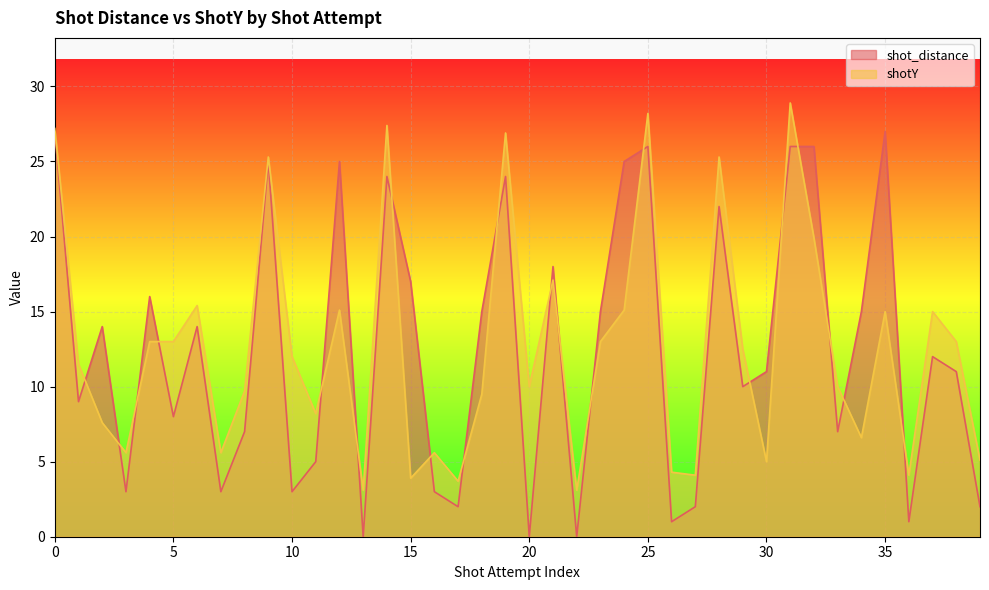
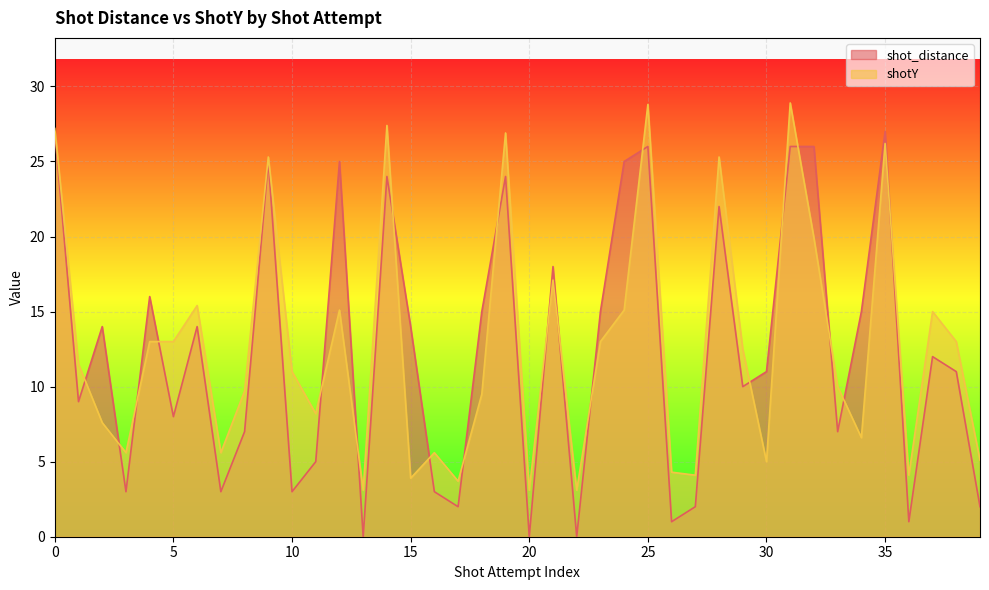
shotY, 10: 12 -> 11
shot_distance, 15: 17 -> 14
shotY, 20: 10.0 -> 3.1
shotY, 25: 28.2 -> 28.8
shotY, 35: 15.0 -> 26.2
